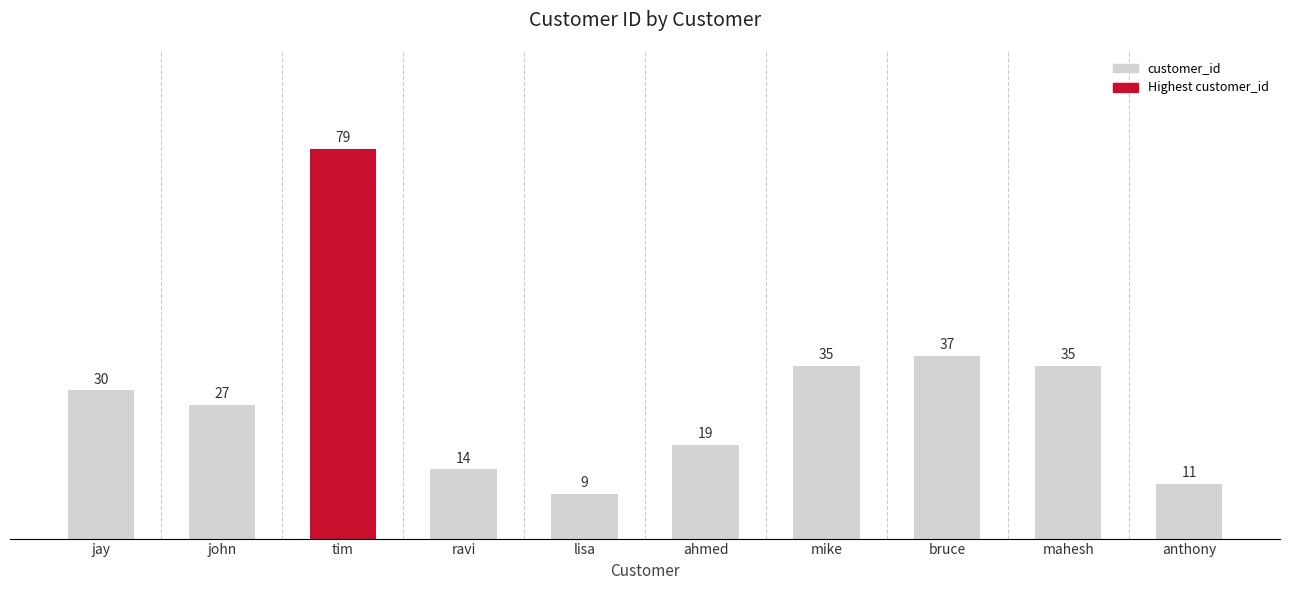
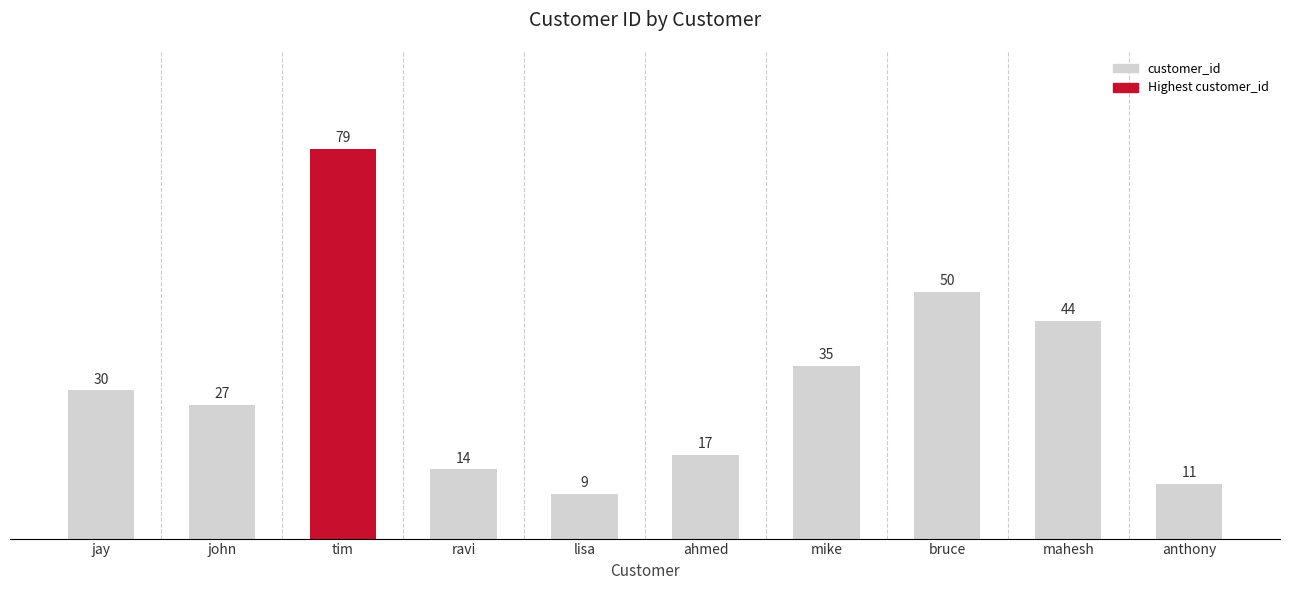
ahmed: 19 -> 17
bruce: 37 -> 50
mahesh: 35 -> 44
